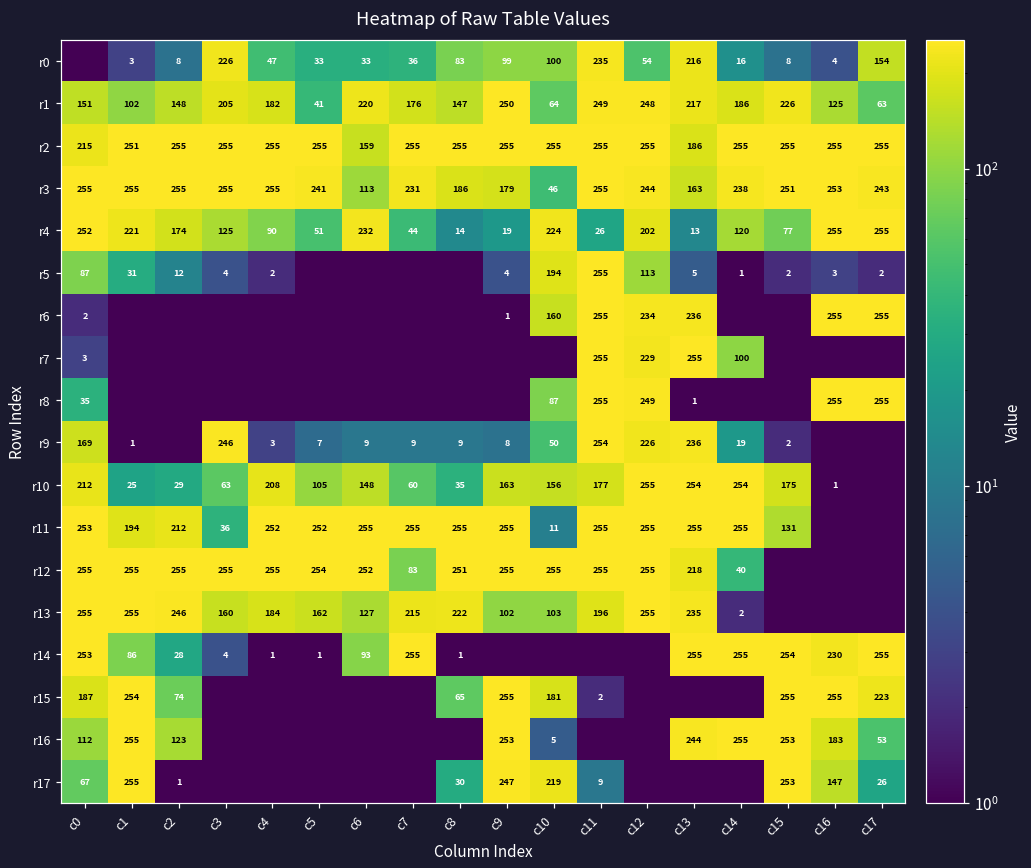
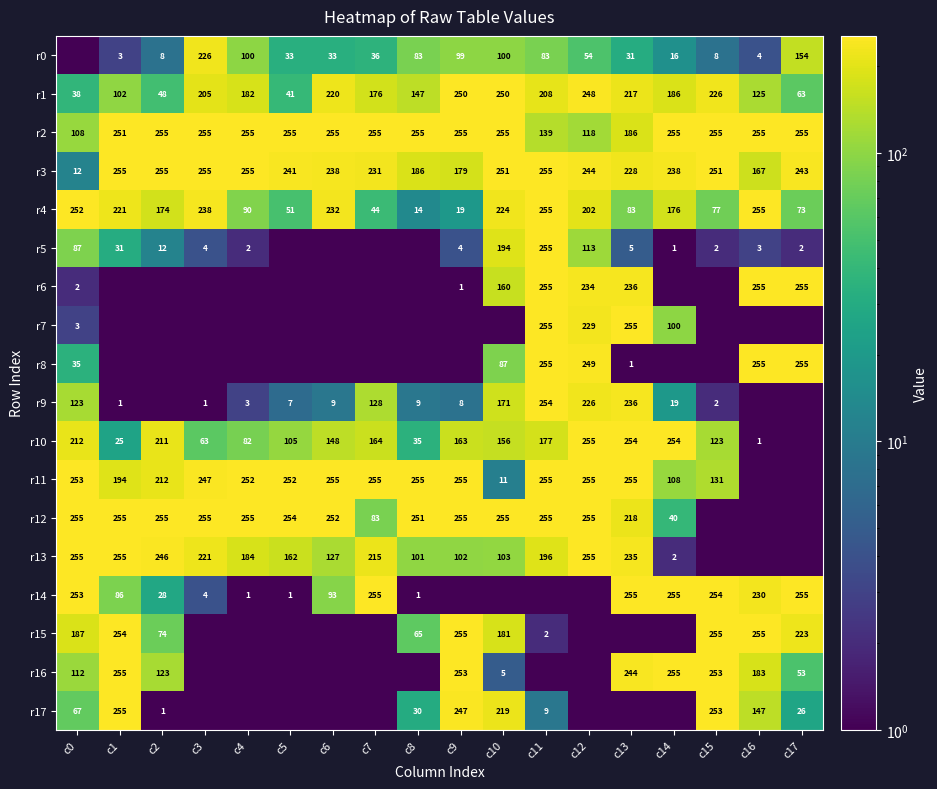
r0, c4: 47 -> 100
r0, c11: 235 -> 83
r0, c13: 216 -> 31
r1, c0: 151 -> 38
r1, c2: 148 -> 48
r1, c10: 64 -> 250
r1, c11: 249 -> 208
r2, c0: 215 -> 108
r2, c6: 159 -> 255
r2, c11: 255 -> 139
r2, c12: 255 -> 118
r3, c0: 255 -> 12
r3, c6: 113 -> 238
r3, c10: 46 -> 251
r3, c13: 163 -> 228
r3, c16: 253 -> 167
r4, c3: 125 -> 238
r4, c11: 26 -> 255
r4, c13: 13 -> 83
r4, c14: 120 -> 176
r4, c17: 255 -> 73
r9, c0: 169 -> 123
r9, c3: 246 -> 1
r9, c7: 9 -> 128
r9, c10: 50 -> 171
r10, c2: 29 -> 211
r10, c4: 208 -> 82
r10, c7: 60 -> 164
r10, c15: 175 -> 123
r11, c3: 36 -> 247
r11, c14: 255 -> 108
r13, c3: 160 -> 221
r13, c8: 222 -> 101
